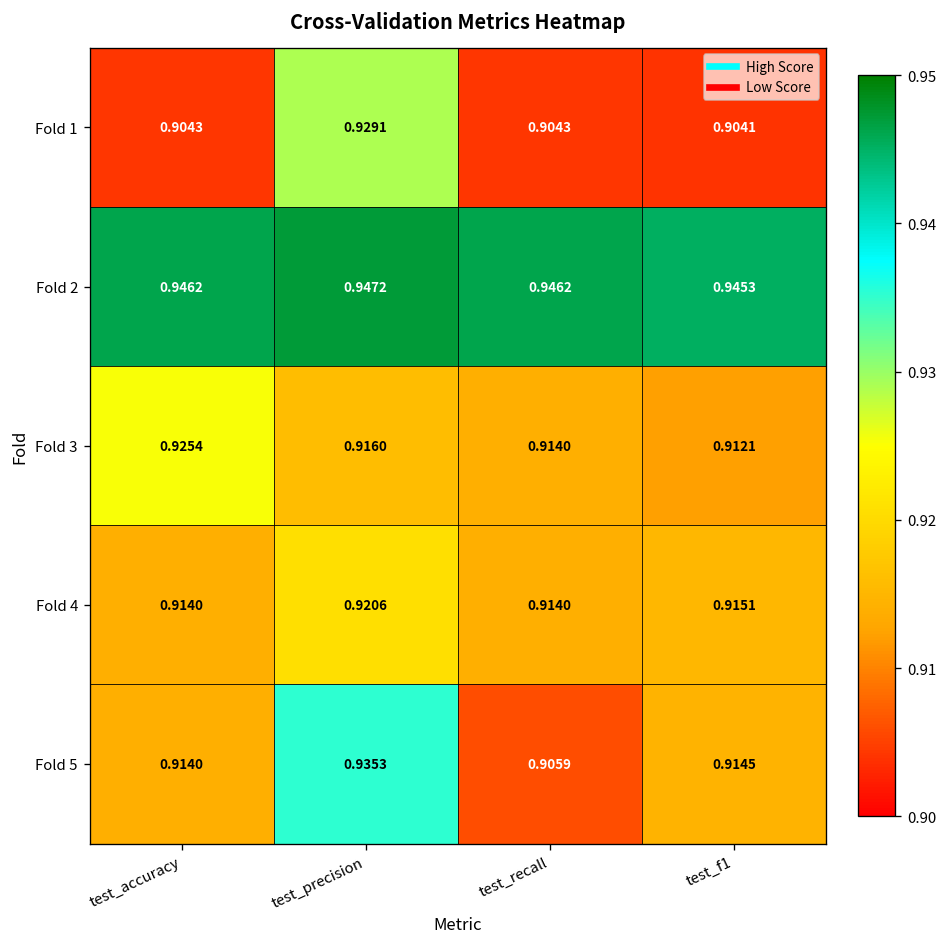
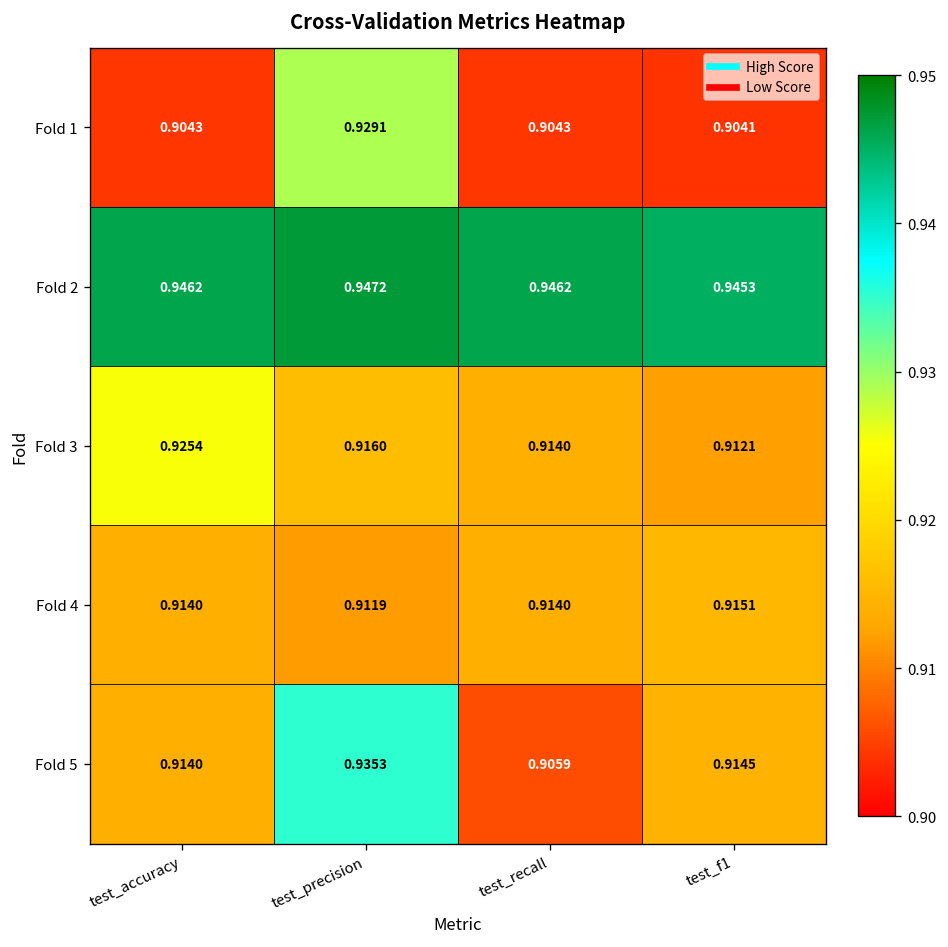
Fold 4, test_precision: 0.9206 -> 0.9119
